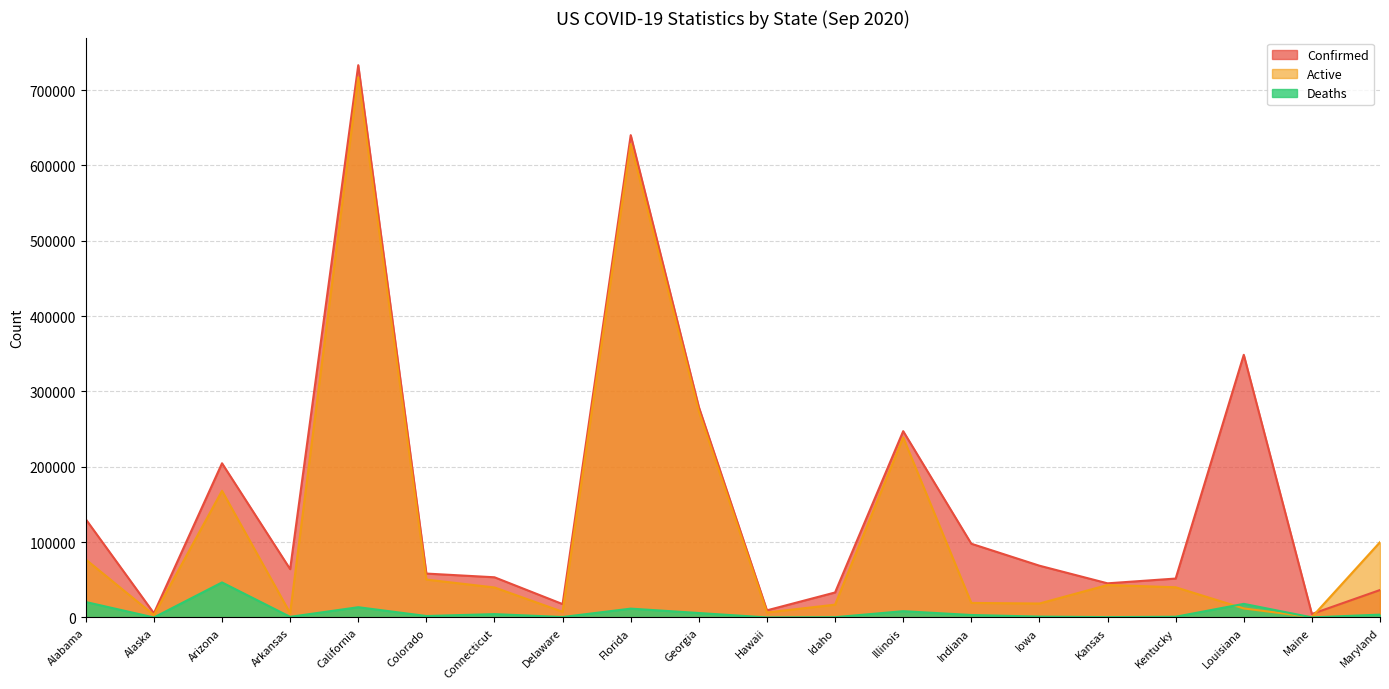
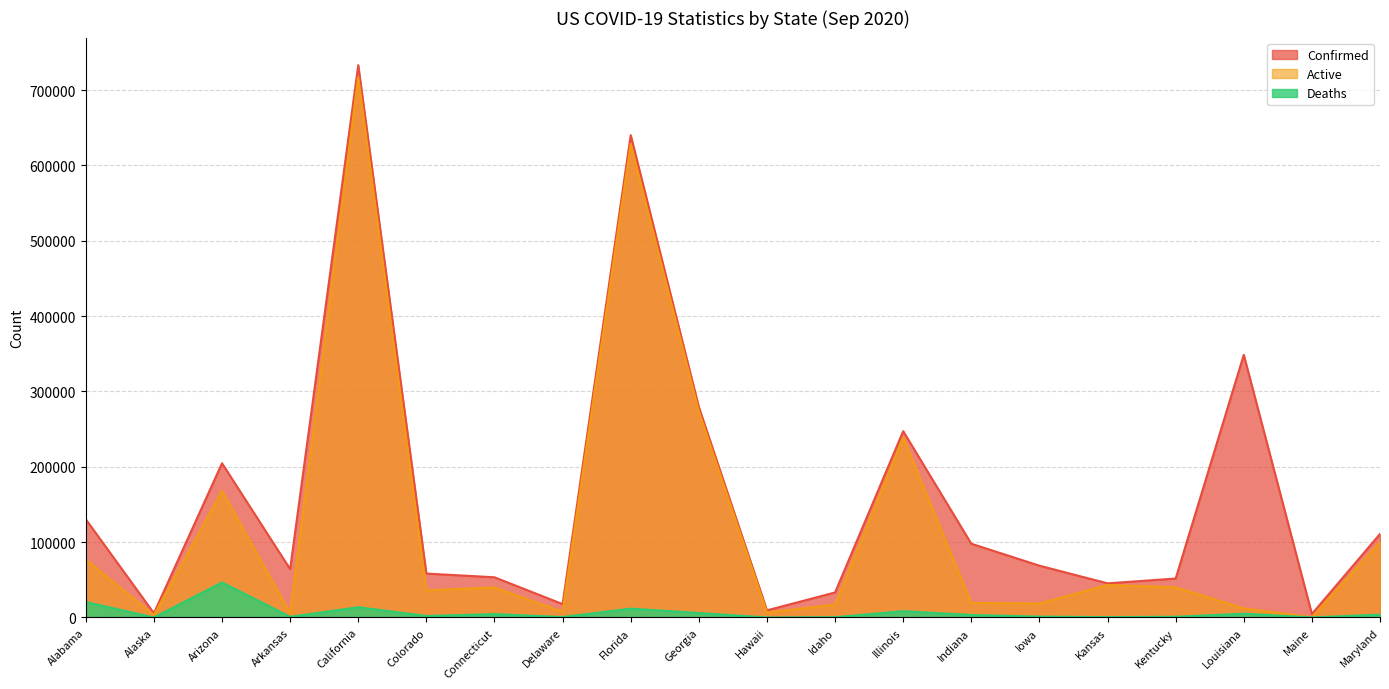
Active, Colorado: 50000 -> 40000
Deaths, Louisiana: 20000 -> 10000
Confirmed, Maryland: 40000 -> 110000
